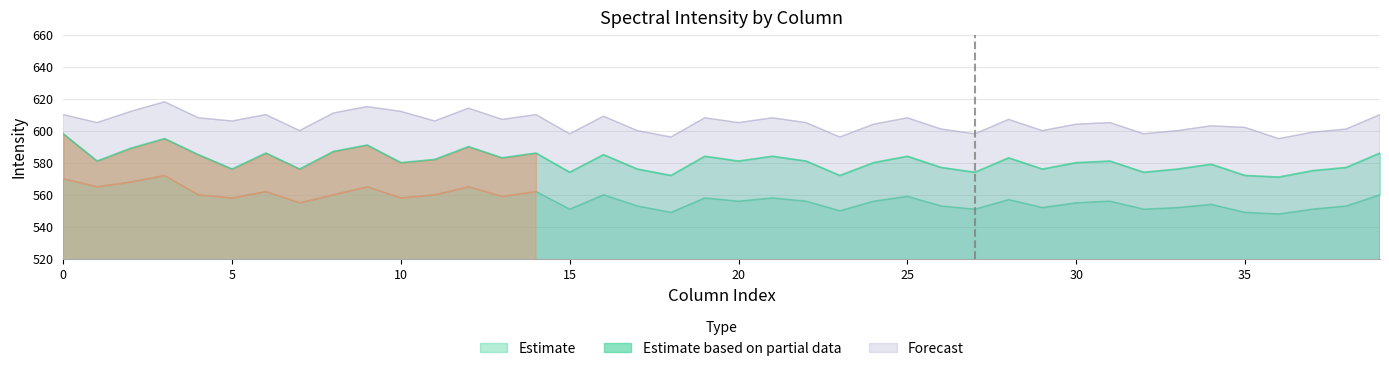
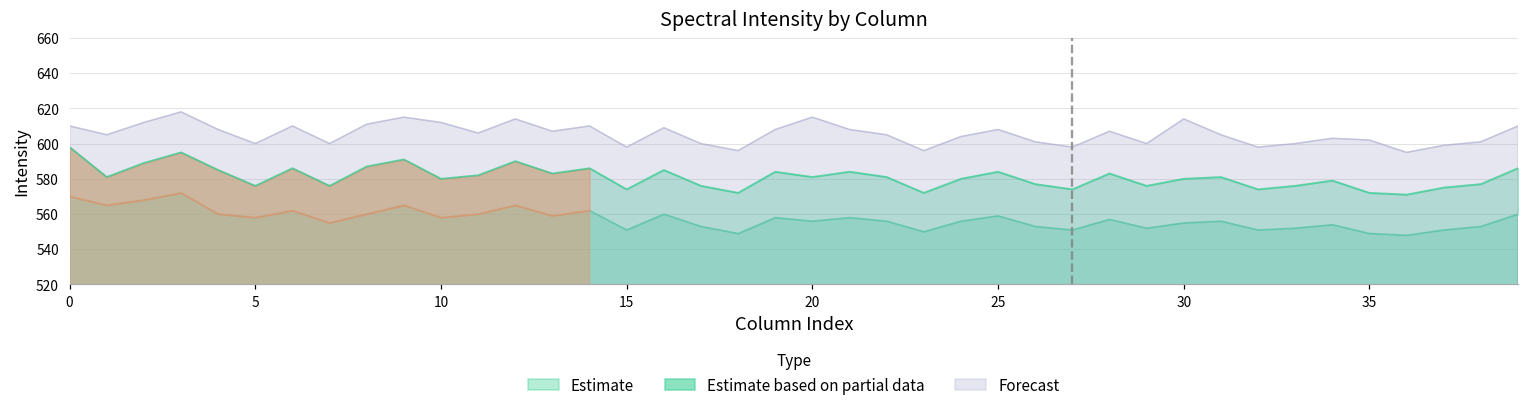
Forecast, 5: 606 -> 600
Forecast, 20: 605 -> 615
Forecast, 30: 604 -> 614
